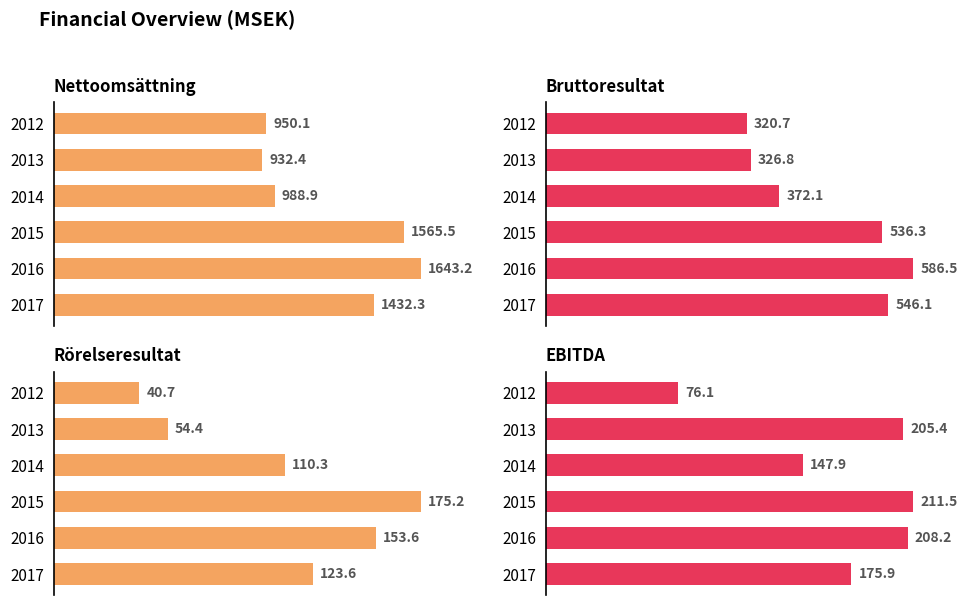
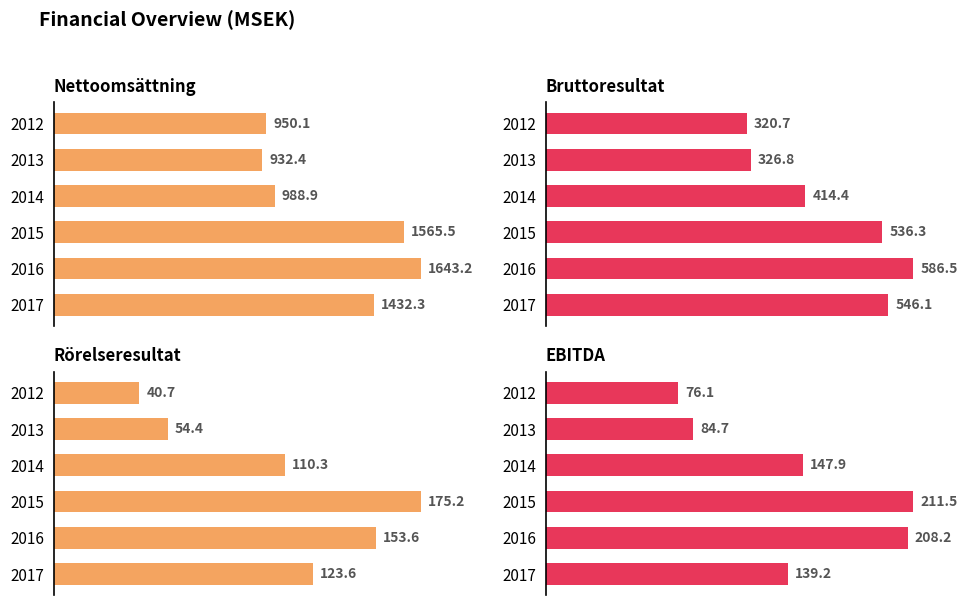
Bruttoresultat, 2014: 372.1 -> 414.4
EBITDA, 2013: 205.4 -> 84.7
EBITDA, 2017: 175.9 -> 139.2
